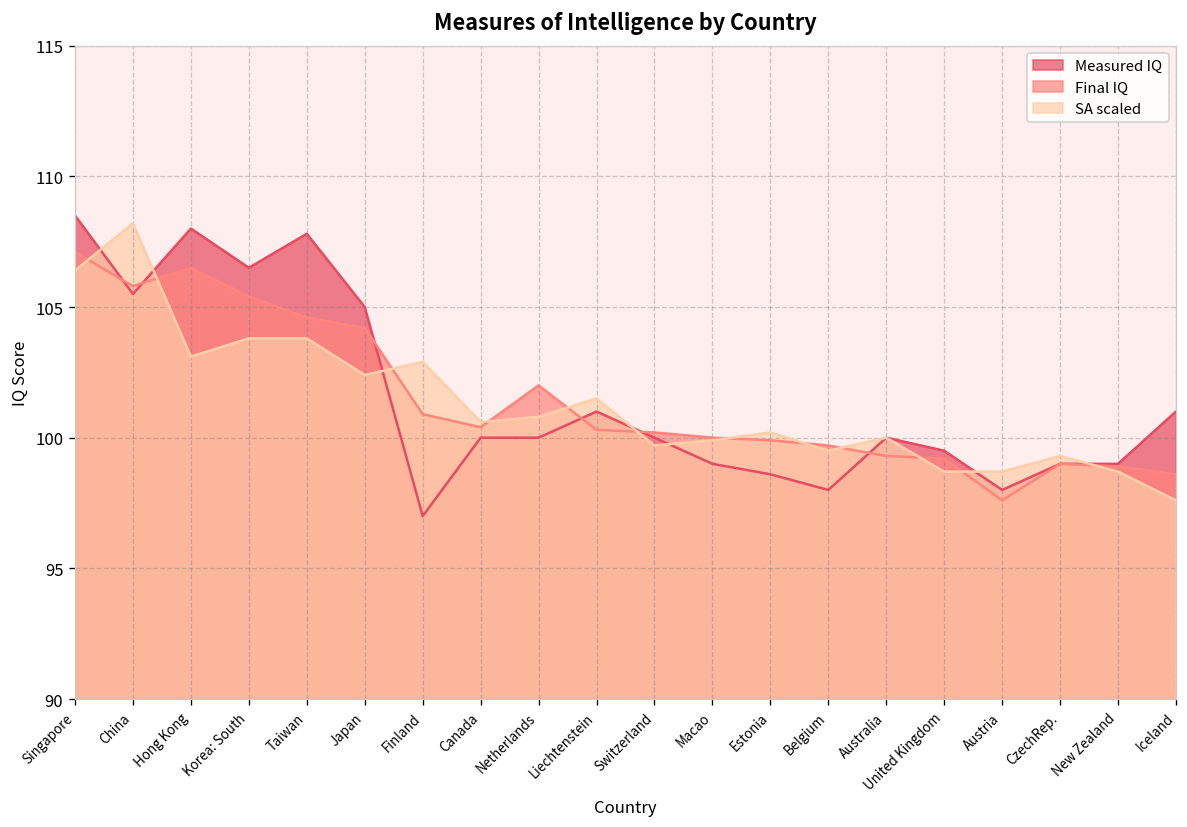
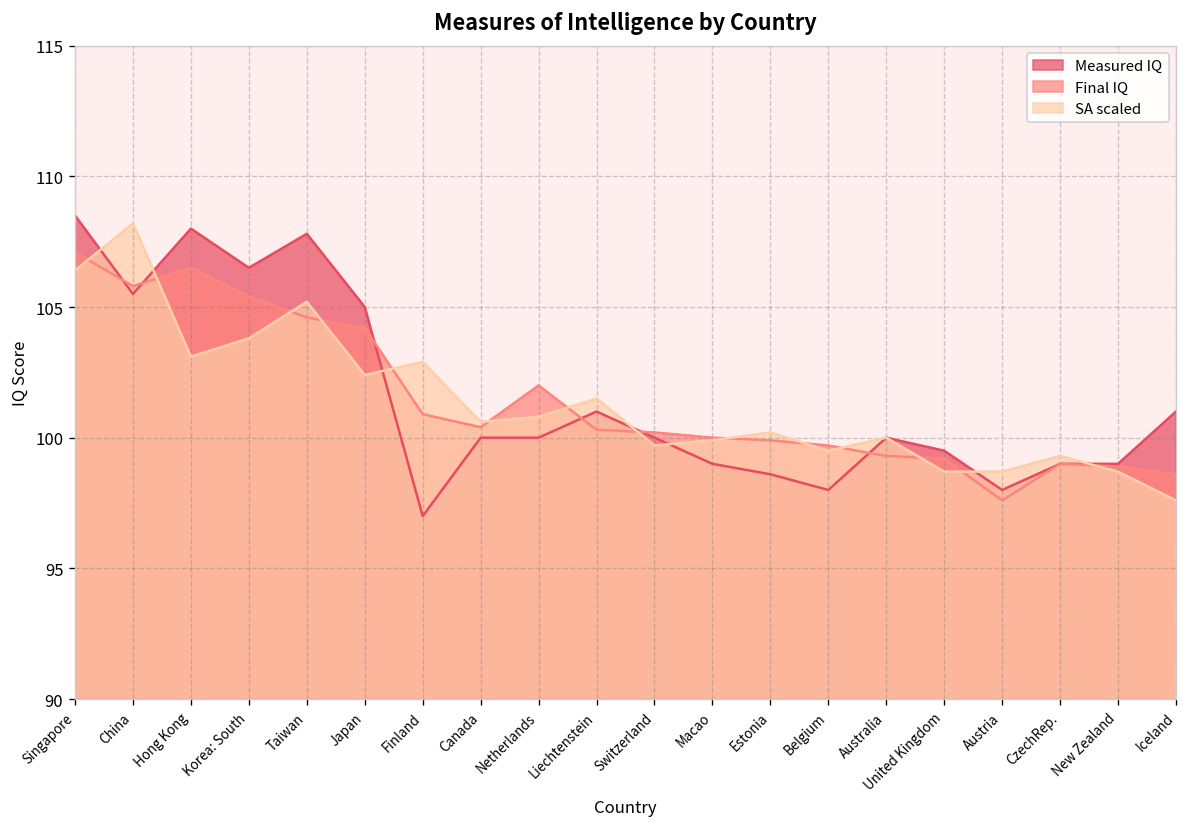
SA scaled, Taiwan: 103.8 -> 105.2
